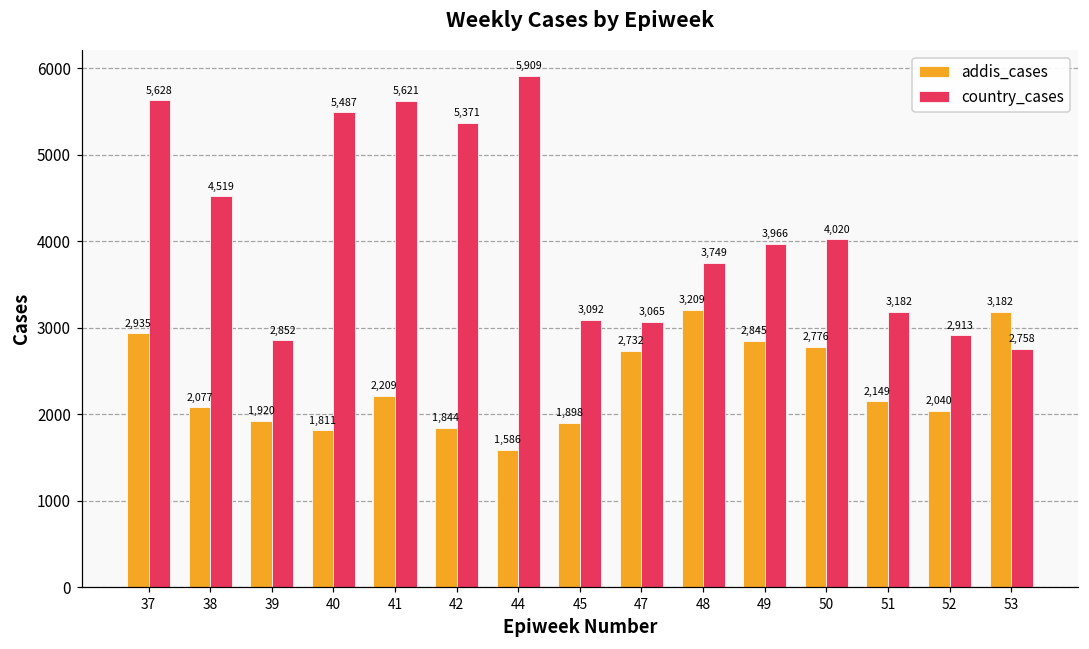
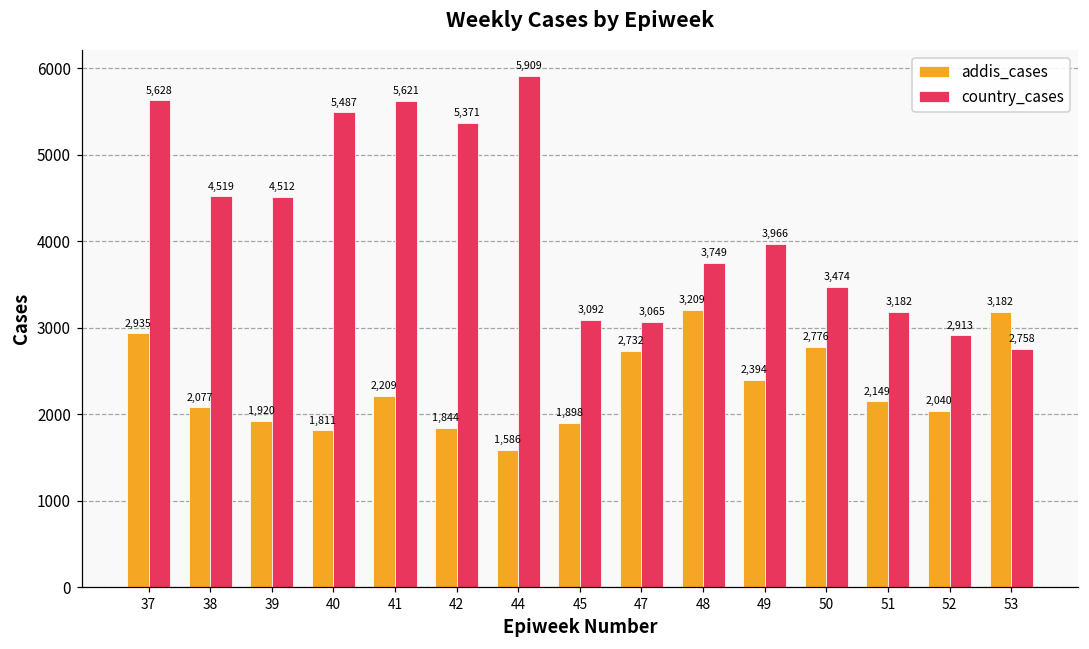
country_cases, 39: 2,852 -> 4,512
addis_cases, 49: 2,845 -> 2,394
country_cases, 50: 4,020 -> 3,474
